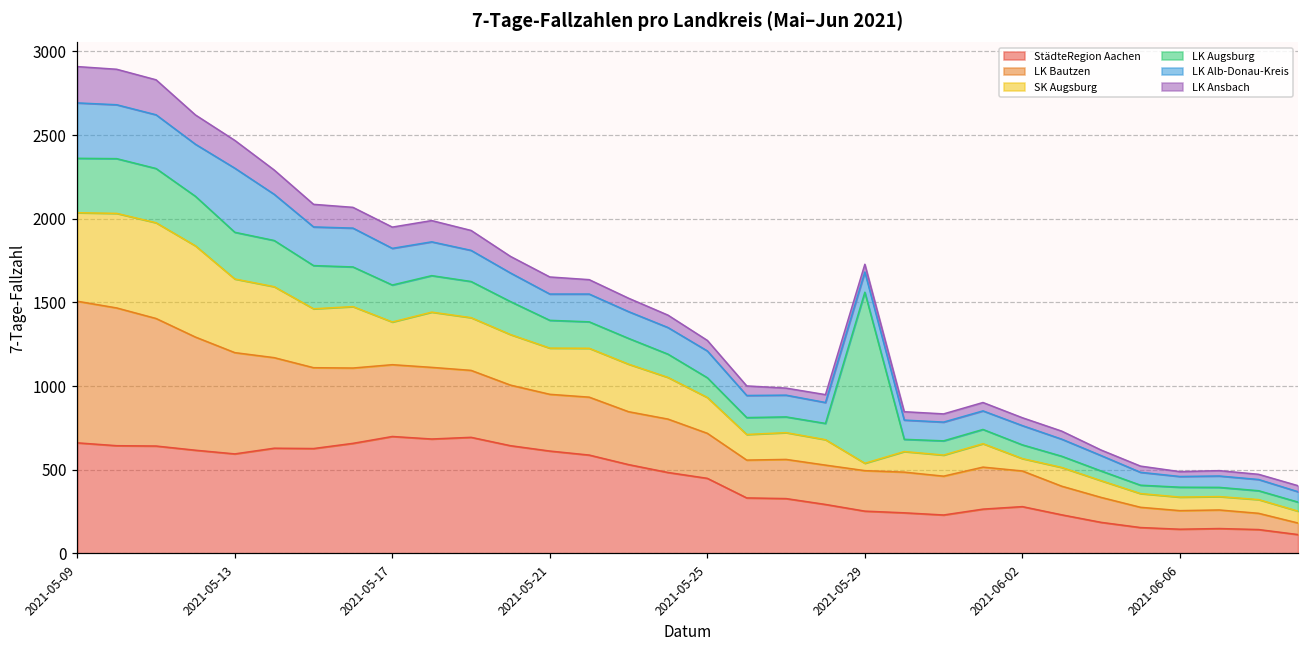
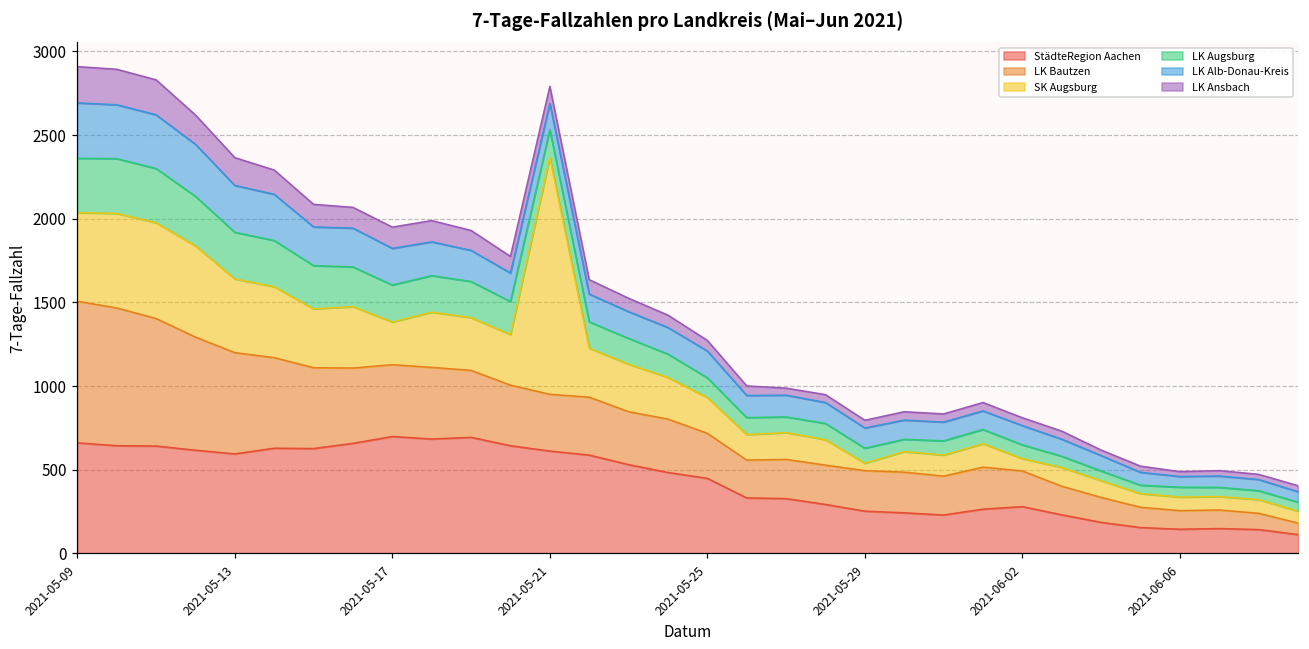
LK Alb-Donau-Kreis, 2021-05-13: 380 -> 280
SK Augsburg, 2021-05-21: 280 -> 1420
LK Augsburg, 2021-05-29: 1020 -> 90
